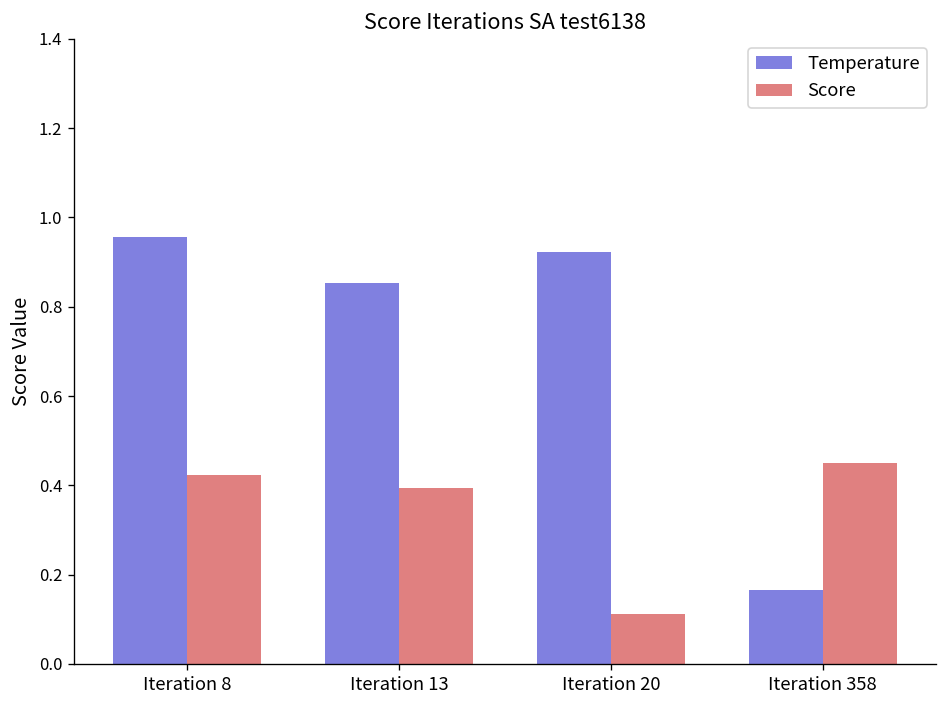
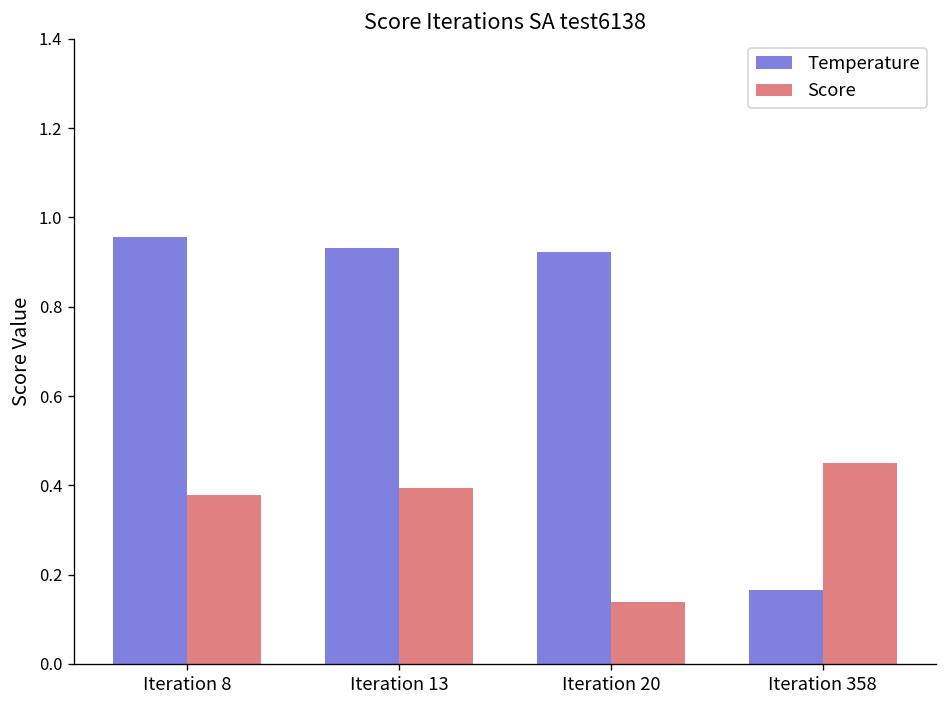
Score, Iteration 8: 0.42 -> 0.38
Temperature, Iteration 13: 0.85 -> 0.93
Score, Iteration 20: 0.11 -> 0.14
